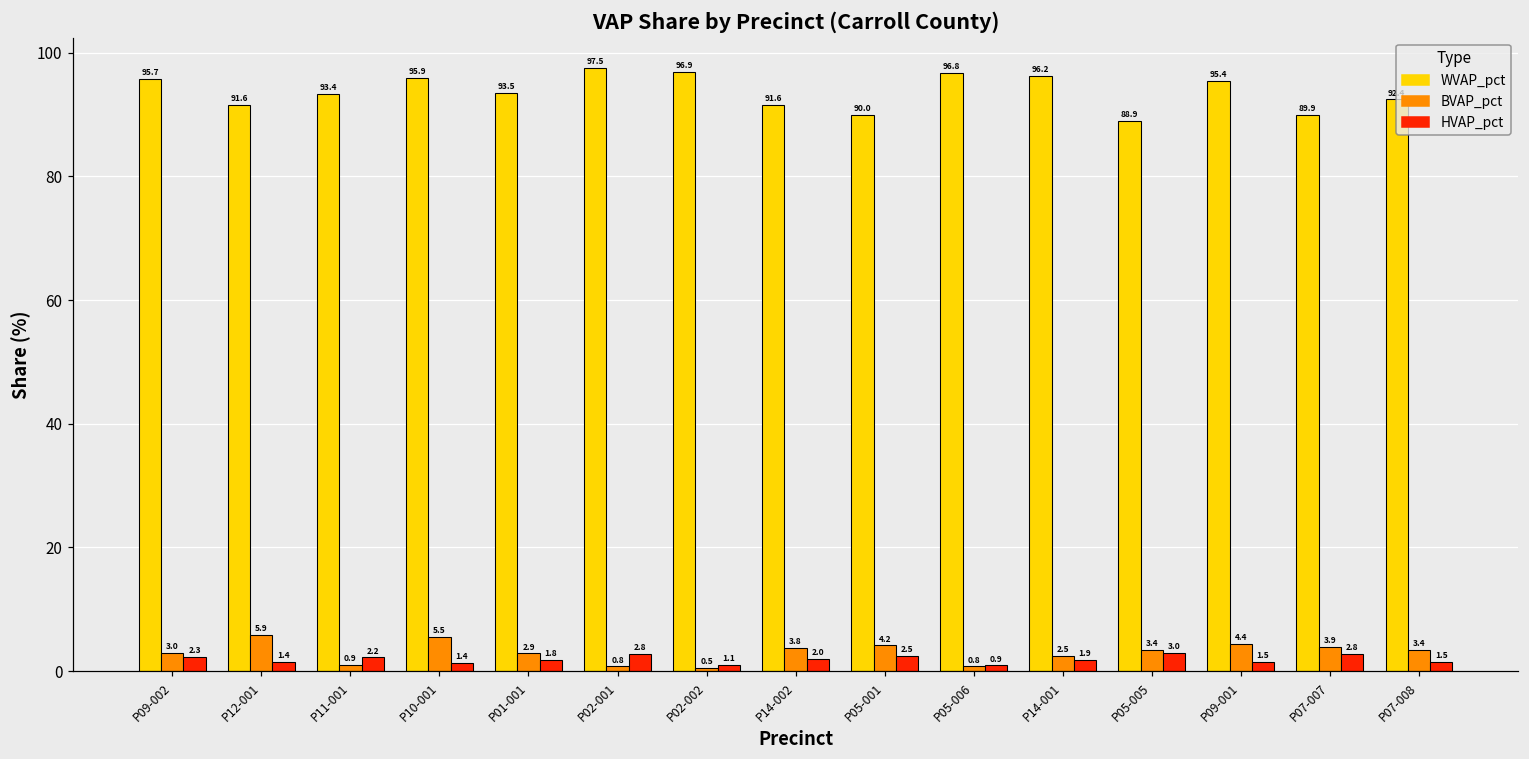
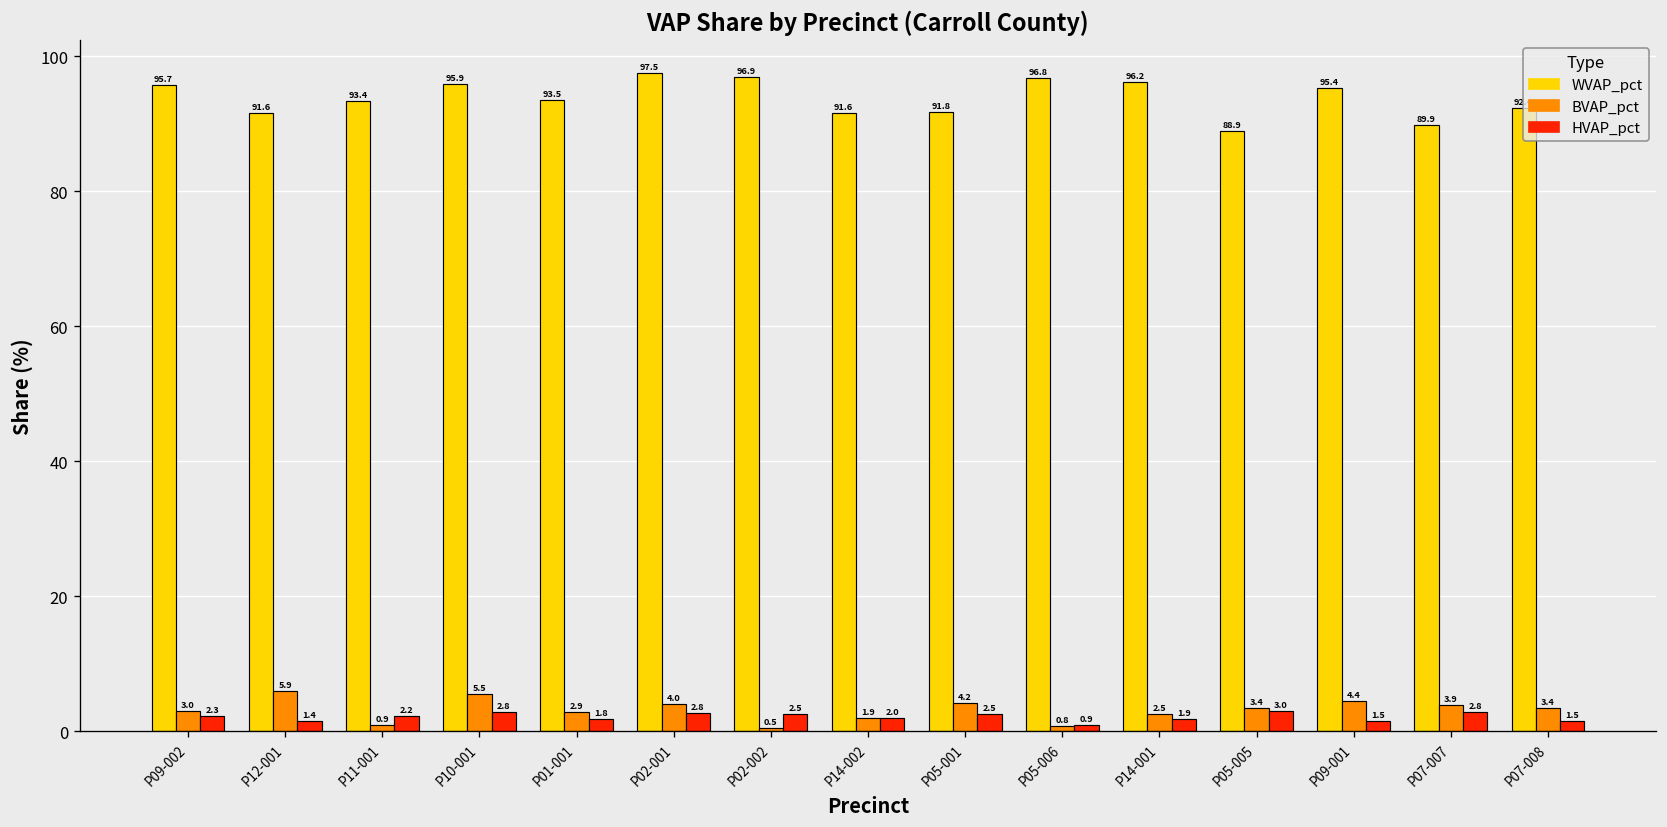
HVAP_pct, P10-001: 1.4 -> 2.8
BVAP_pct, P02-001: 0.8 -> 4.0
HVAP_pct, P02-002: 1.1 -> 2.5
BVAP_pct, P14-002: 3.8 -> 1.9
WVAP_pct, P05-001: 90.0 -> 91.8
